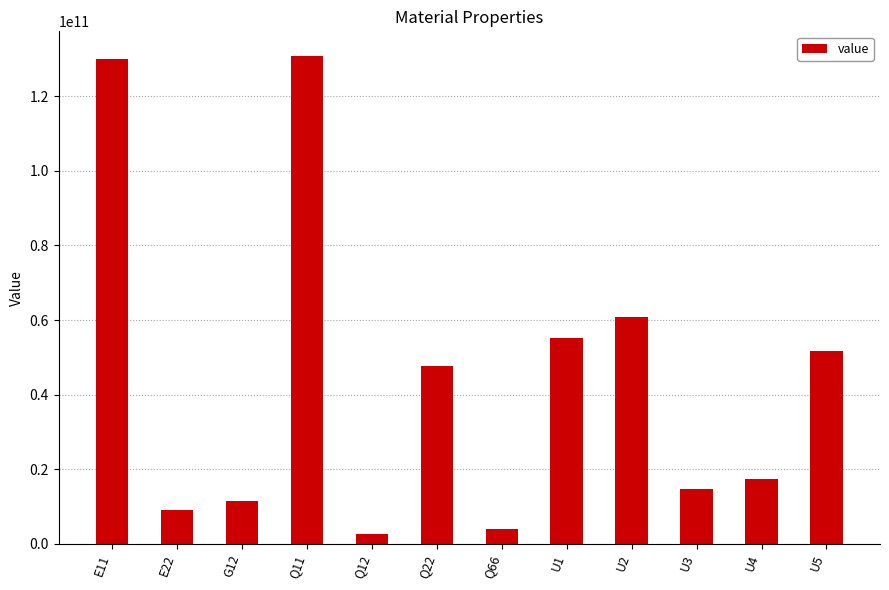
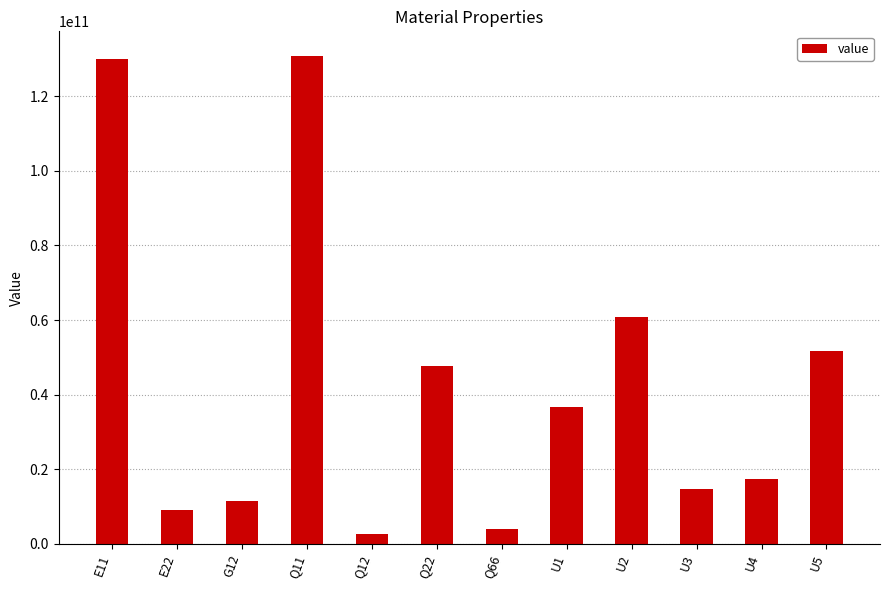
U1: 55000000000 -> 37000000000
